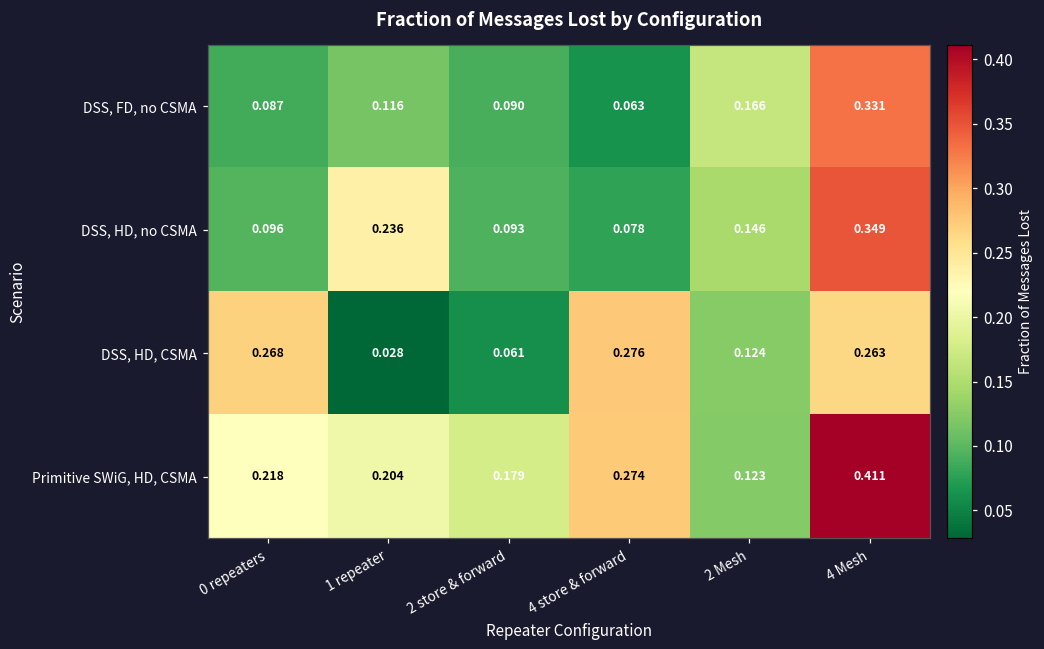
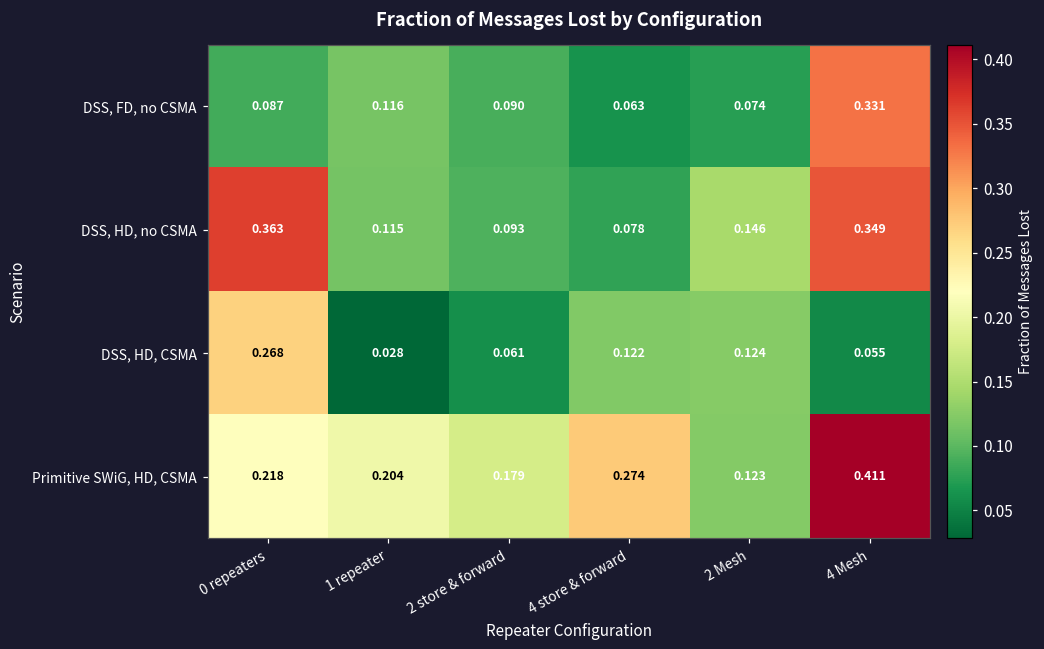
DSS, FD, no CSMA, 2 Mesh: 0.166 -> 0.074
DSS, HD, no CSMA, 0 repeaters: 0.096 -> 0.363
DSS, HD, no CSMA, 1 repeater: 0.236 -> 0.115
DSS, HD, CSMA, 4 store & forward: 0.276 -> 0.122
DSS, HD, CSMA, 4 Mesh: 0.263 -> 0.055
